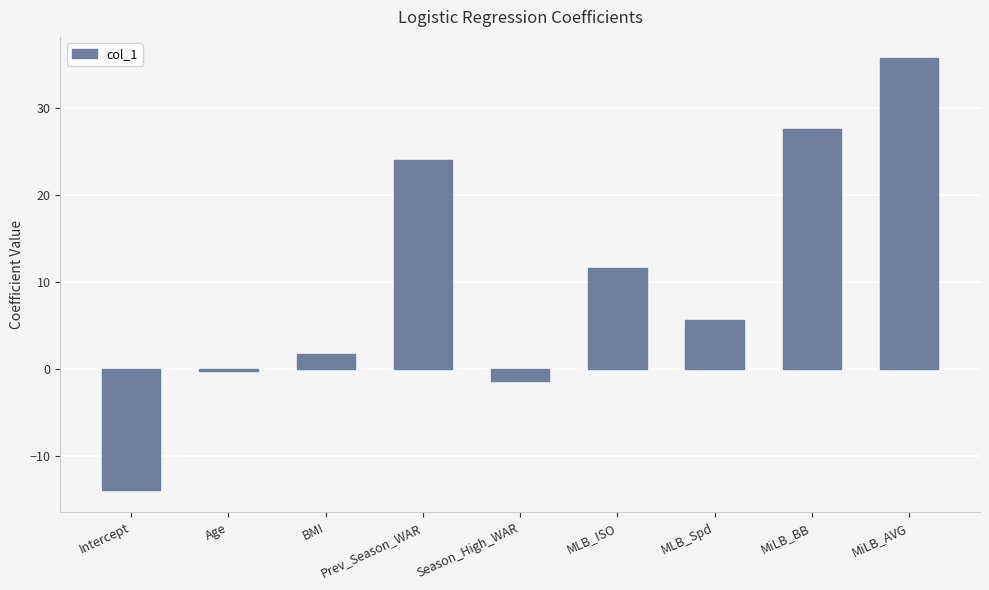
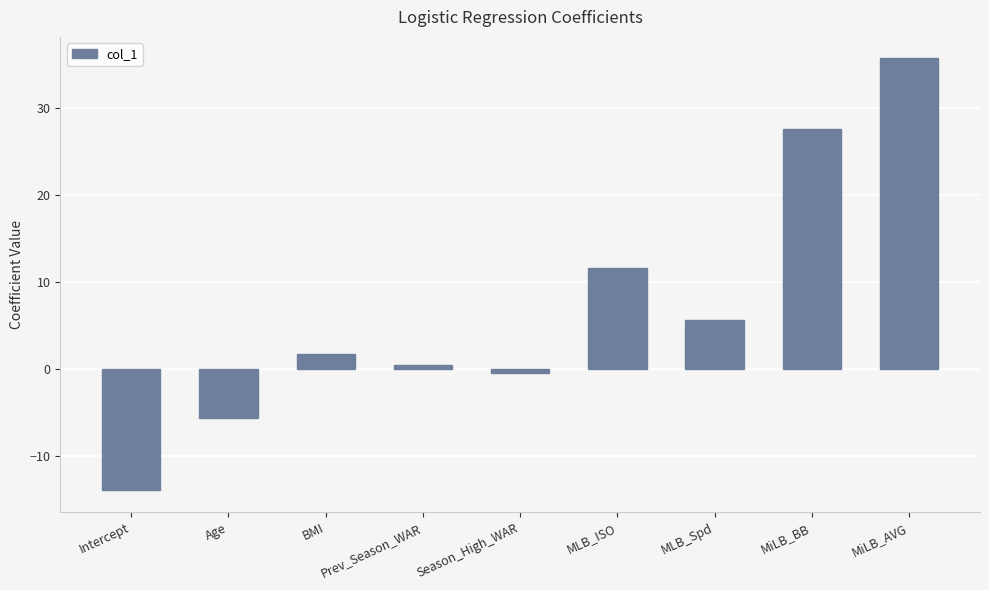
Age: 0 -> -6
Prev_Season_WAR: 24 -> 0
Season_High_WAR: -1.5 -> -0.5
